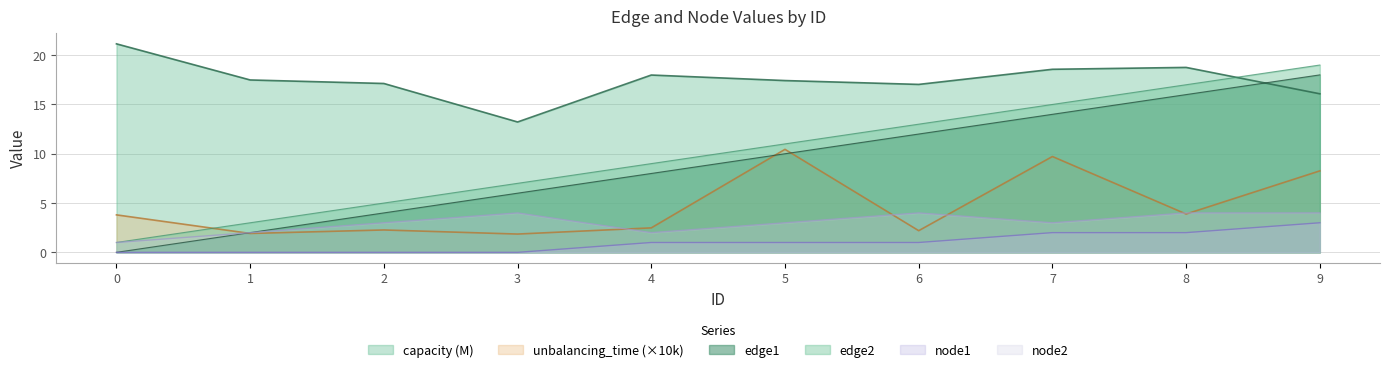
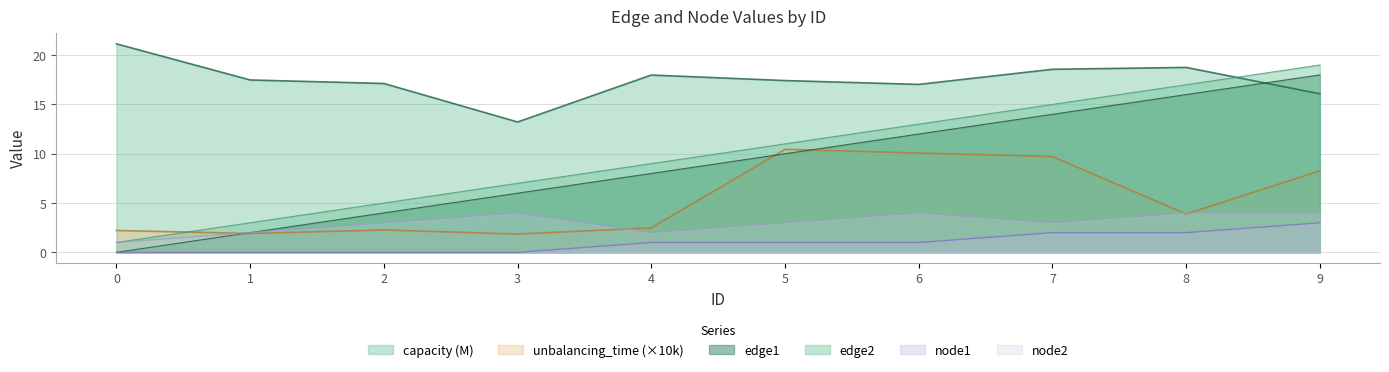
unbalancing_time (×10k), 0: 4 -> 2
unbalancing_time (×10k), 6: 2 -> 10
